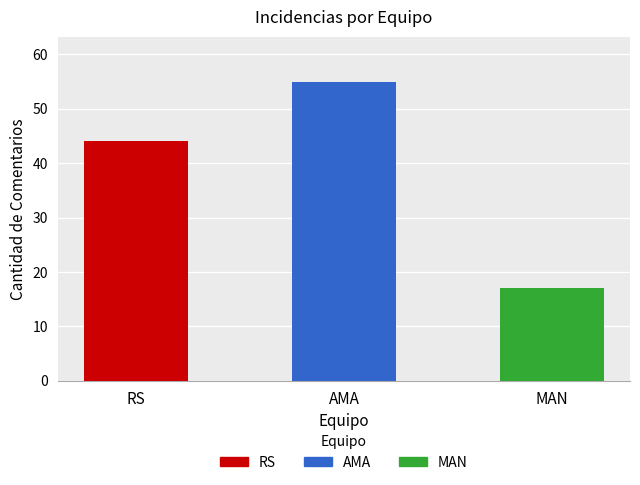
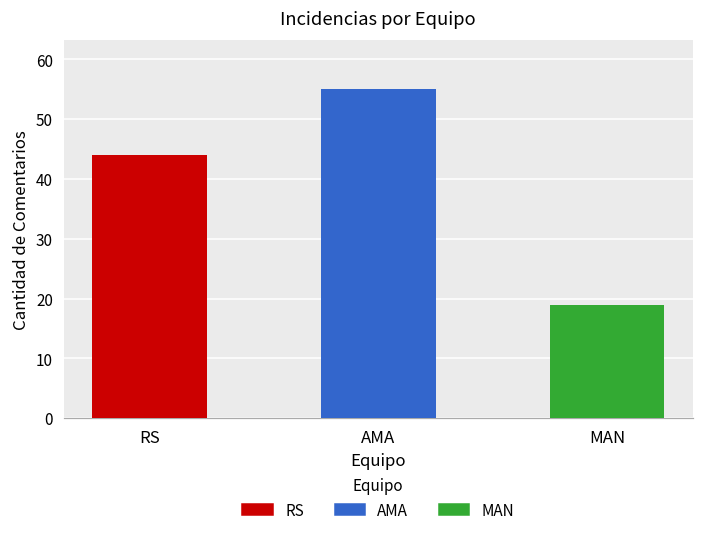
MAN: 17 -> 19
